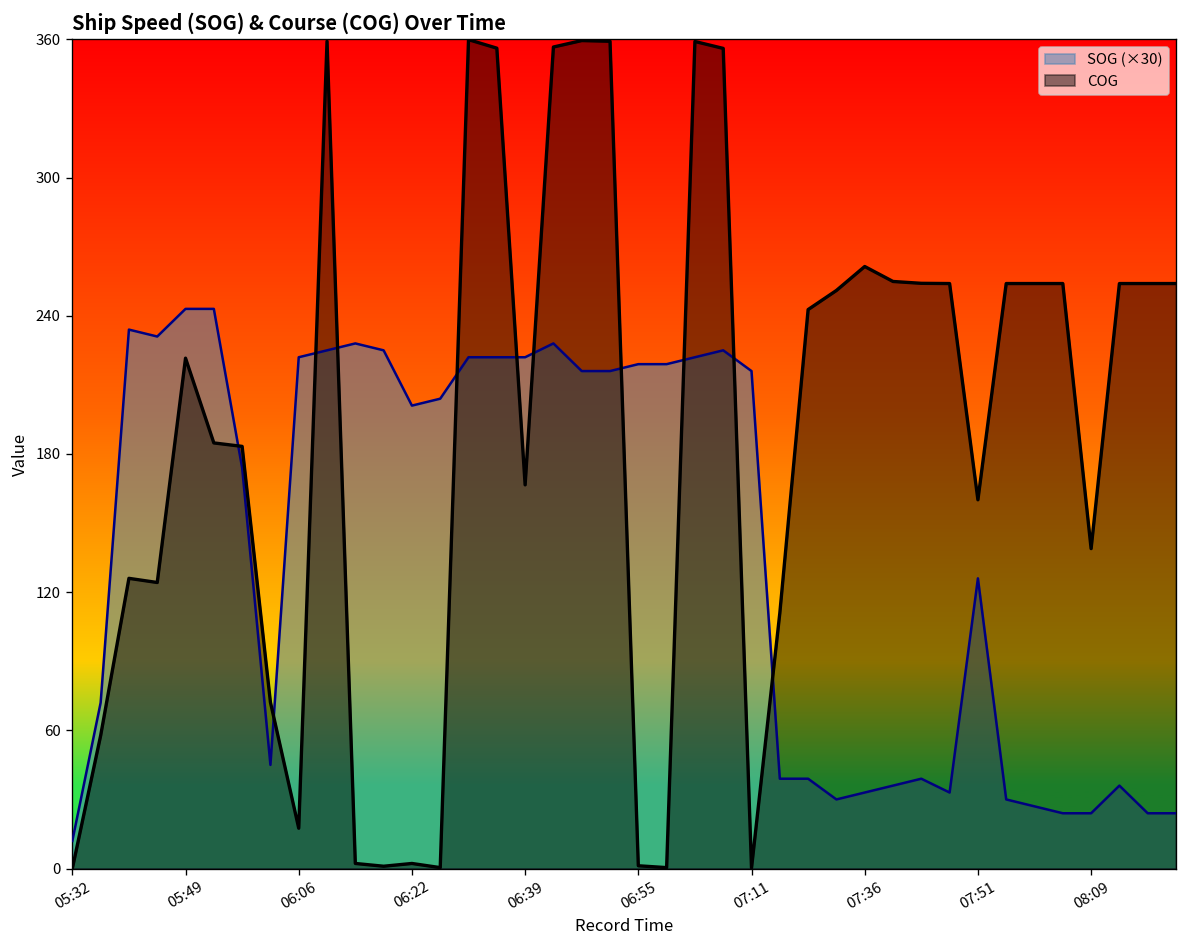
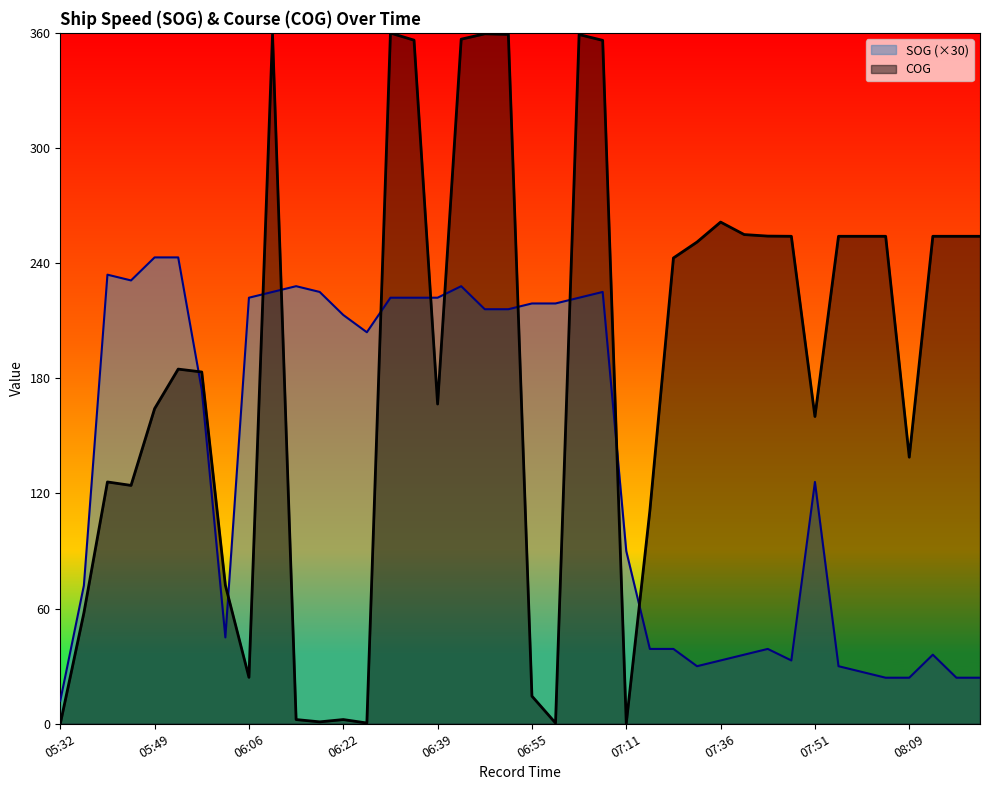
COG, 05:49: 222 -> 164
COG, 06:06: 18 -> 24
SOG (×30), 06:22: 201 -> 213
COG, 06:55: 1 -> 14
SOG (×30), 07:11: 216 -> 90
